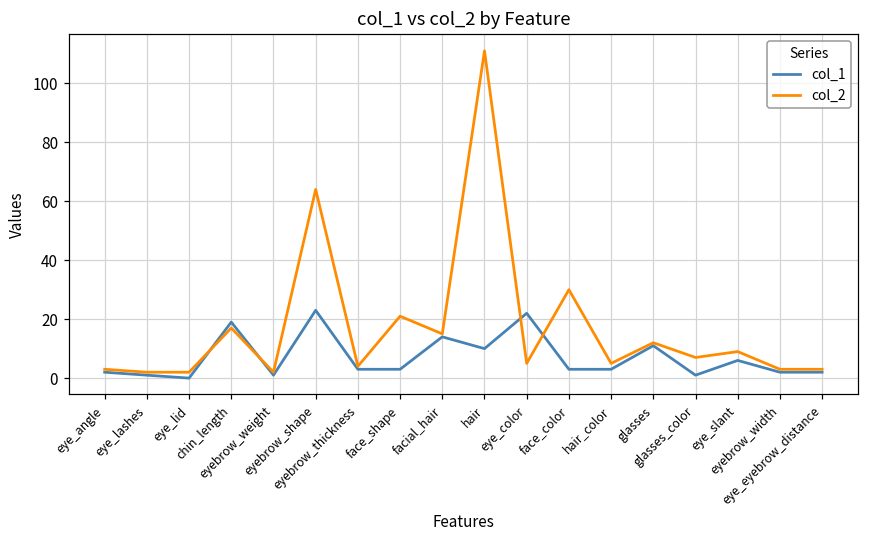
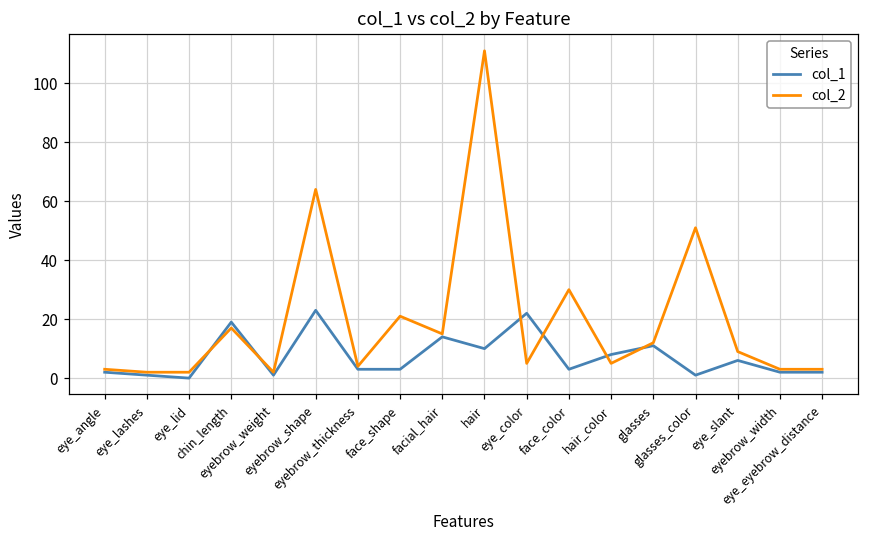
col_1, hair_color: 3 -> 8
col_2, glasses_color: 7 -> 51
